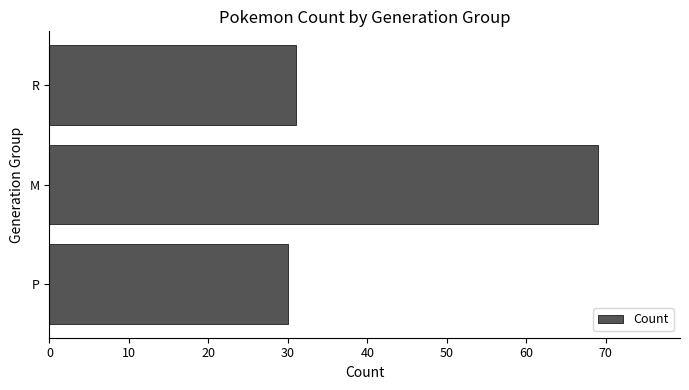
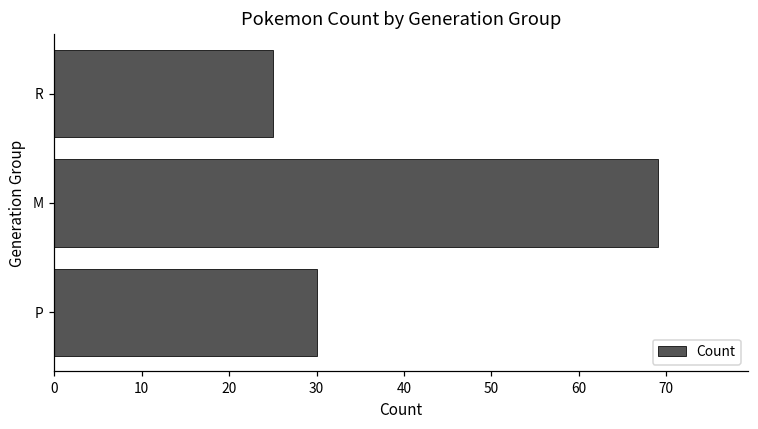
R: 31 -> 25
